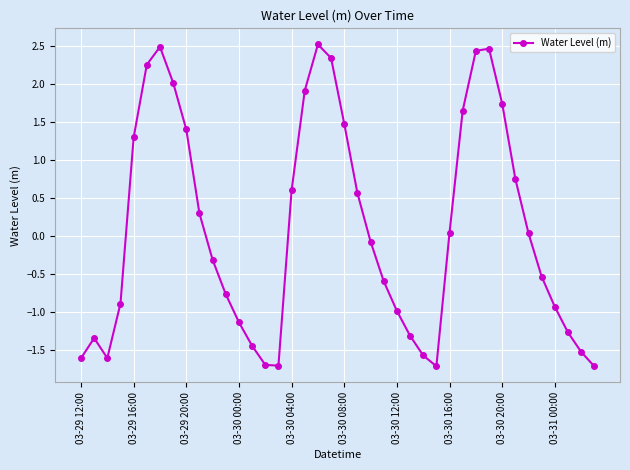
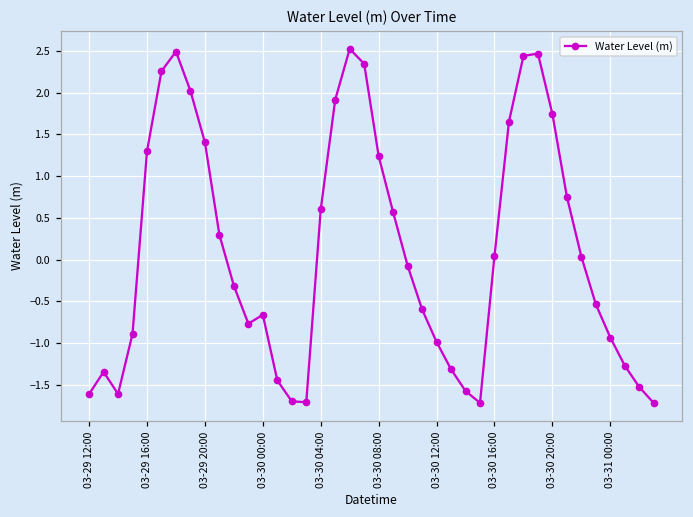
03-30 00:00: -1.1 -> -0.7
03-30 08:00: 1.5 -> 1.2
